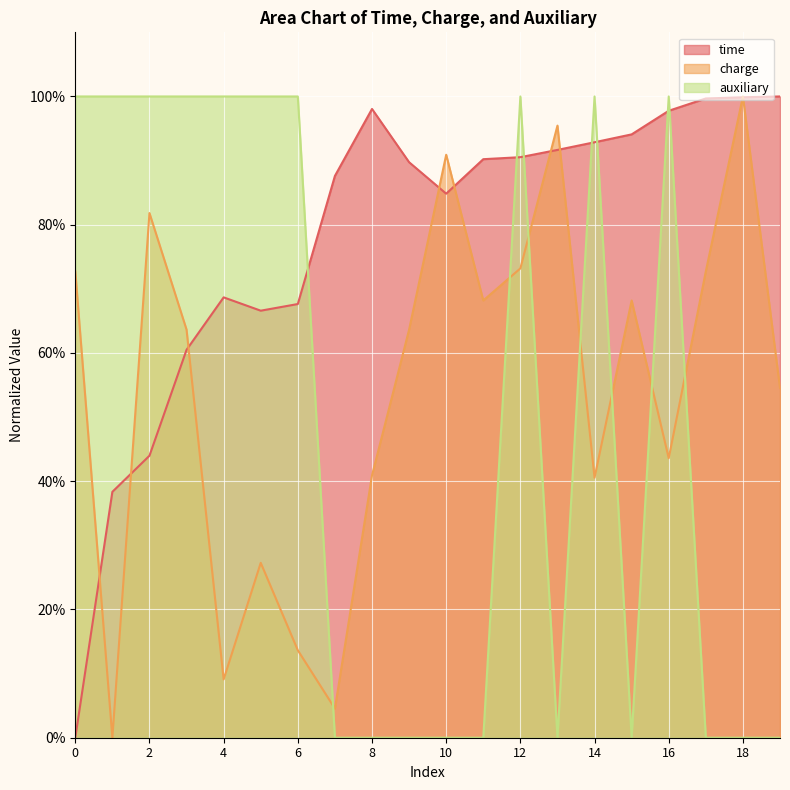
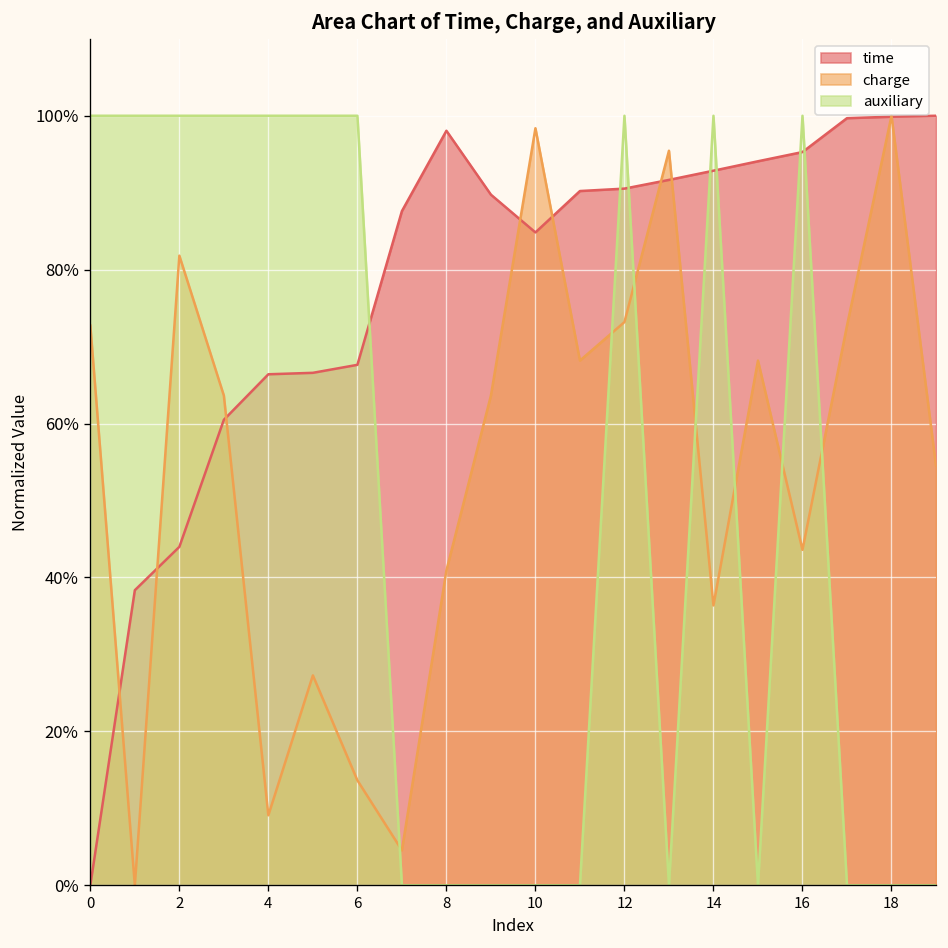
time, 4: 69% -> 66%
charge, 10: 91% -> 98%
charge, 14: 41% -> 36%
time, 16: 98% -> 95%
